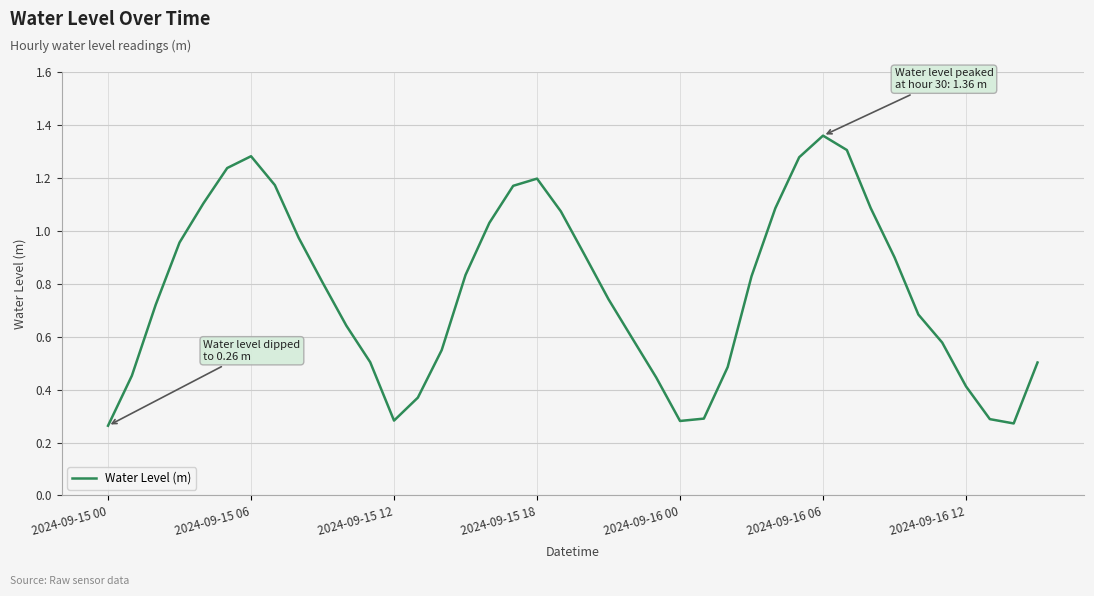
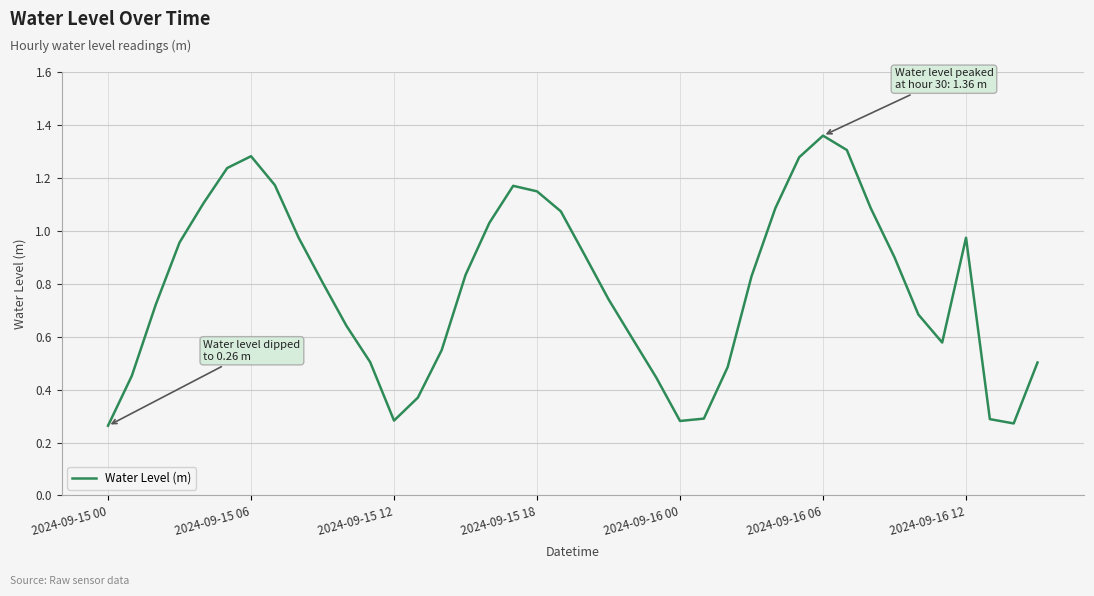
2024-09-15 18: 1.20 -> 1.15
2024-09-16 12: 0.41 -> 0.97
